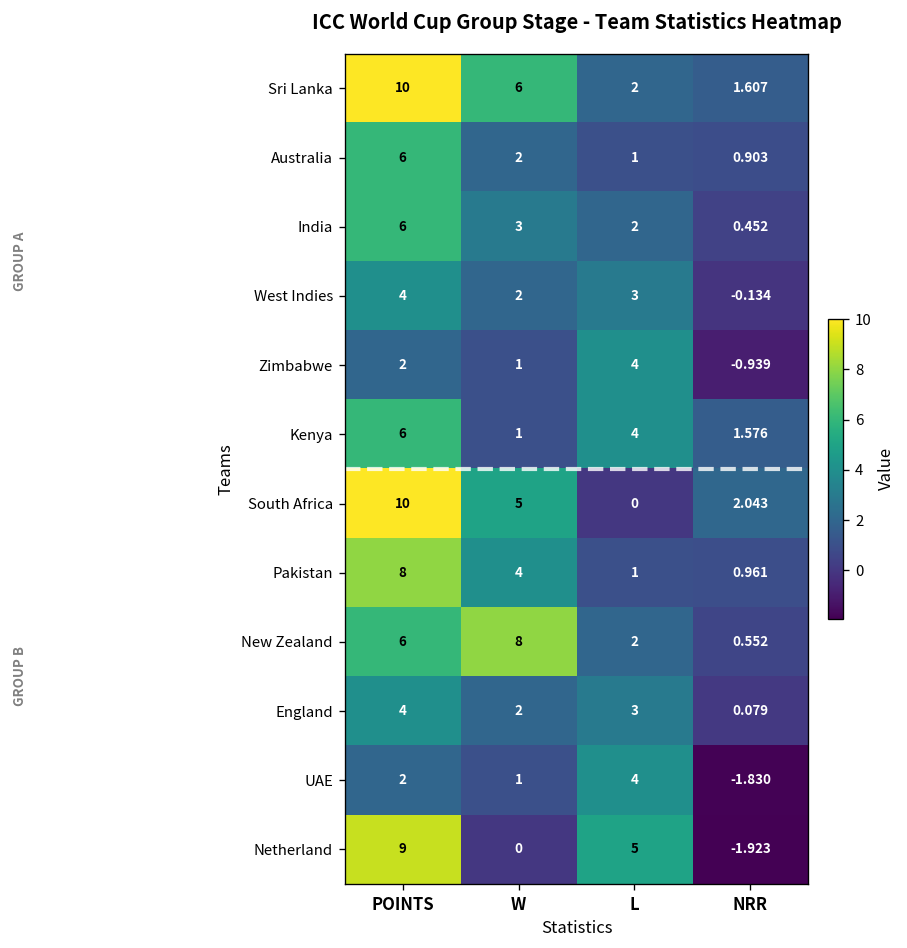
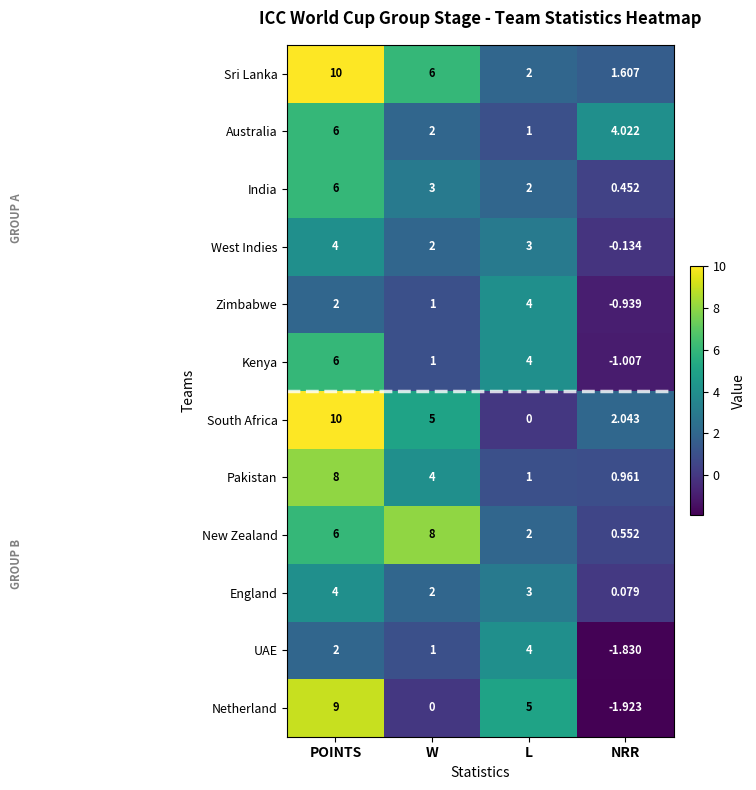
Australia, NRR: 0.903 -> 4.022
Kenya, NRR: 1.576 -> -1.007
